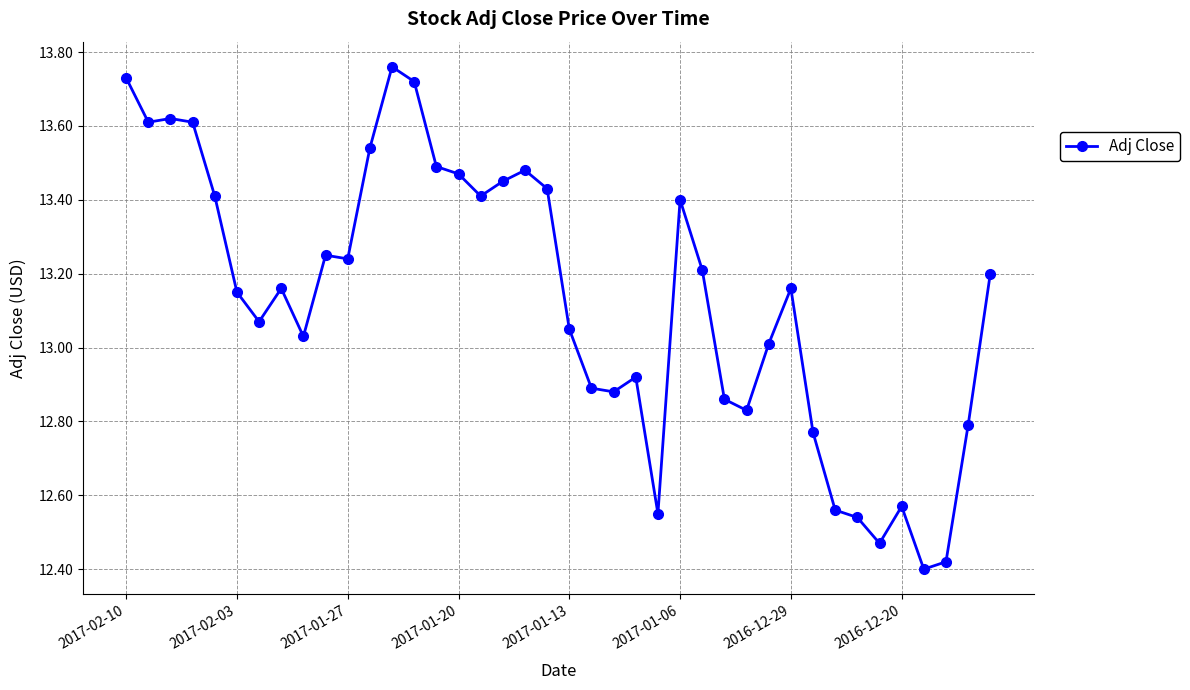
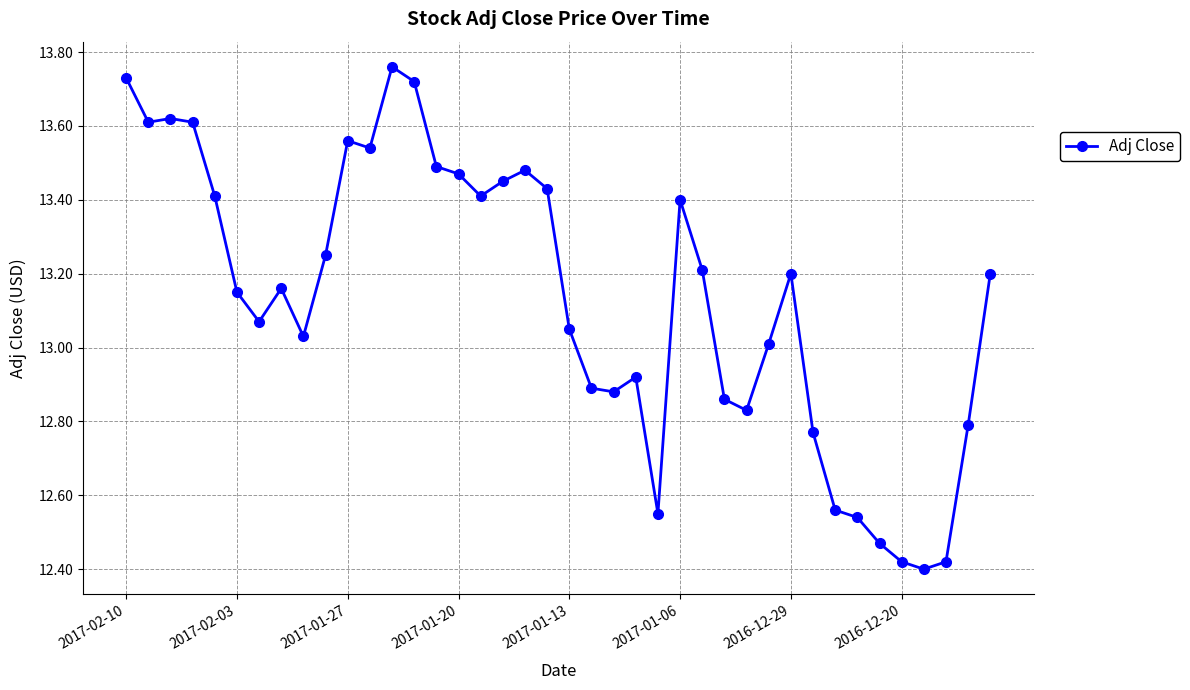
2017-01-27: 13.24 -> 13.56
2016-12-29: 13.16 -> 13.20
2016-12-20: 12.57 -> 12.42
